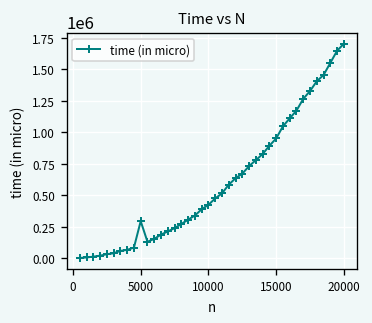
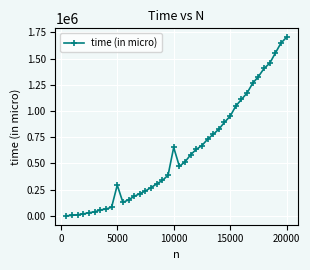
10000: 420000 -> 650000
